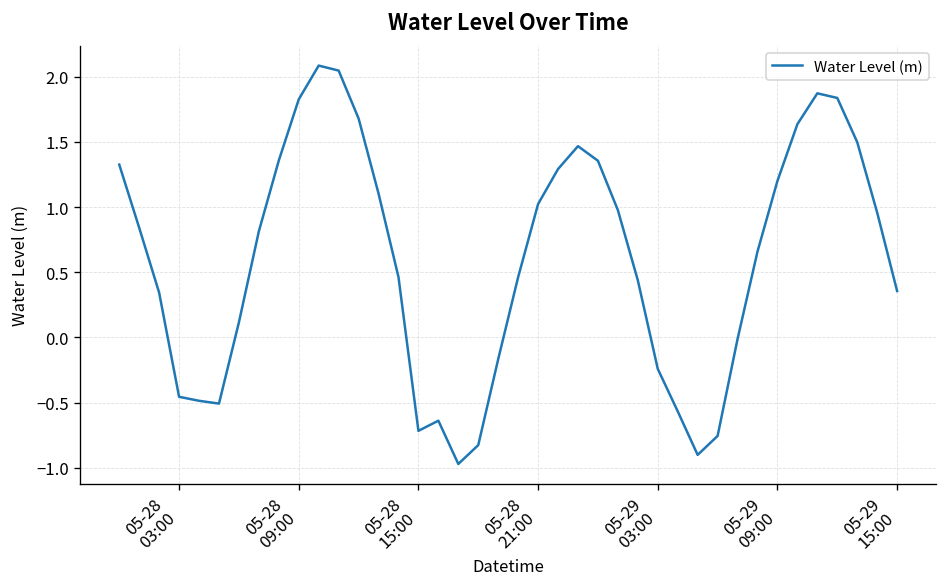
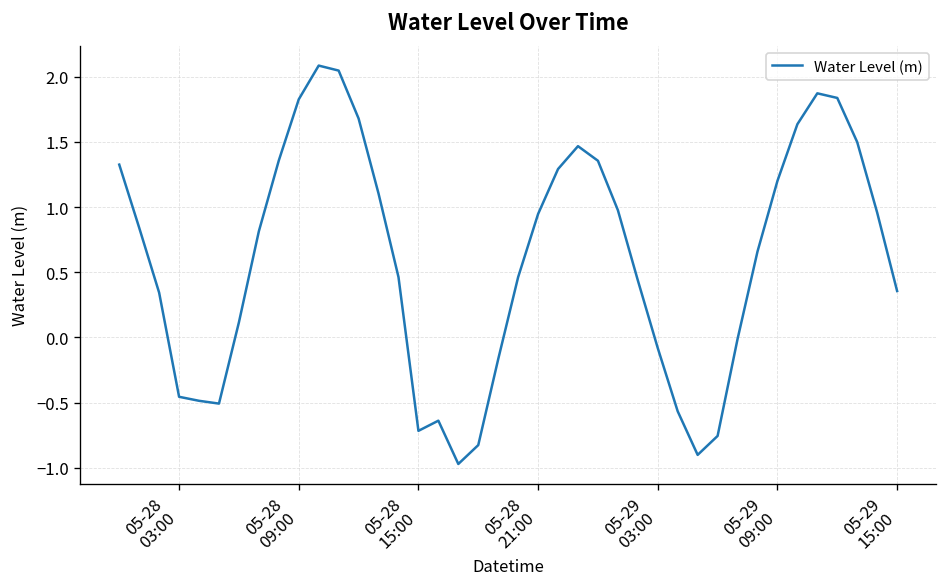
05-28 21:00: 1.02 -> 0.95
05-29 03:00: -0.24 -> -0.08
